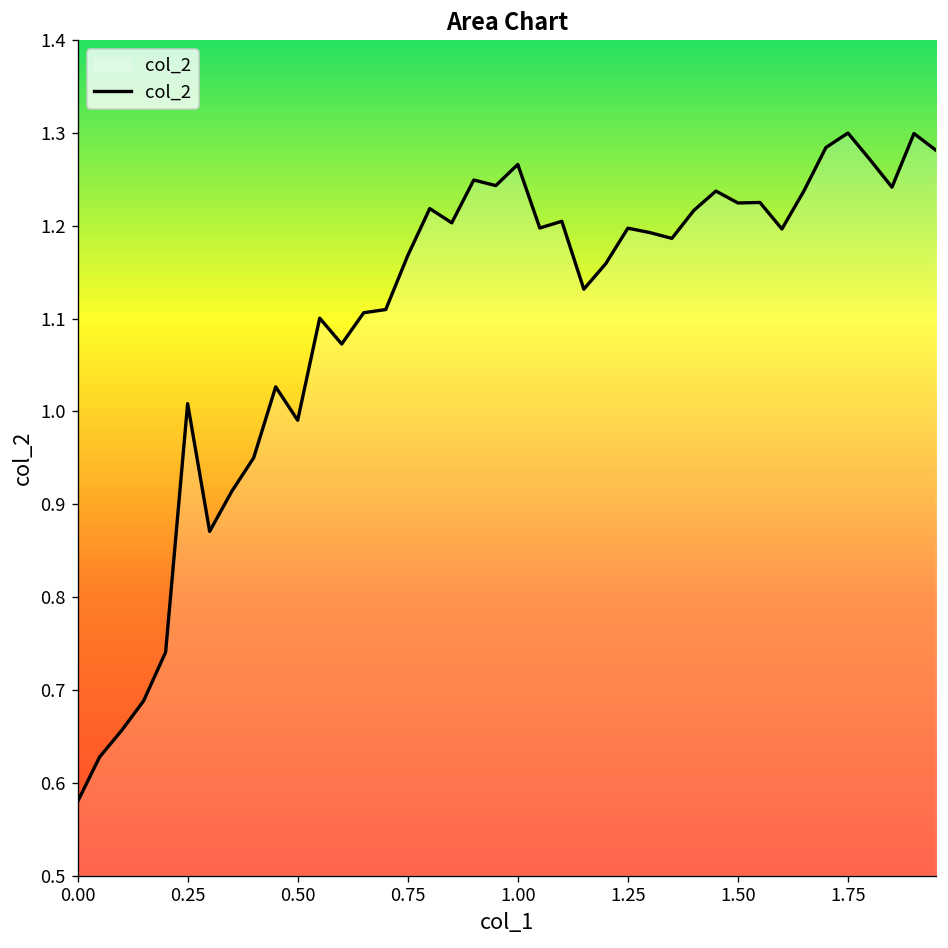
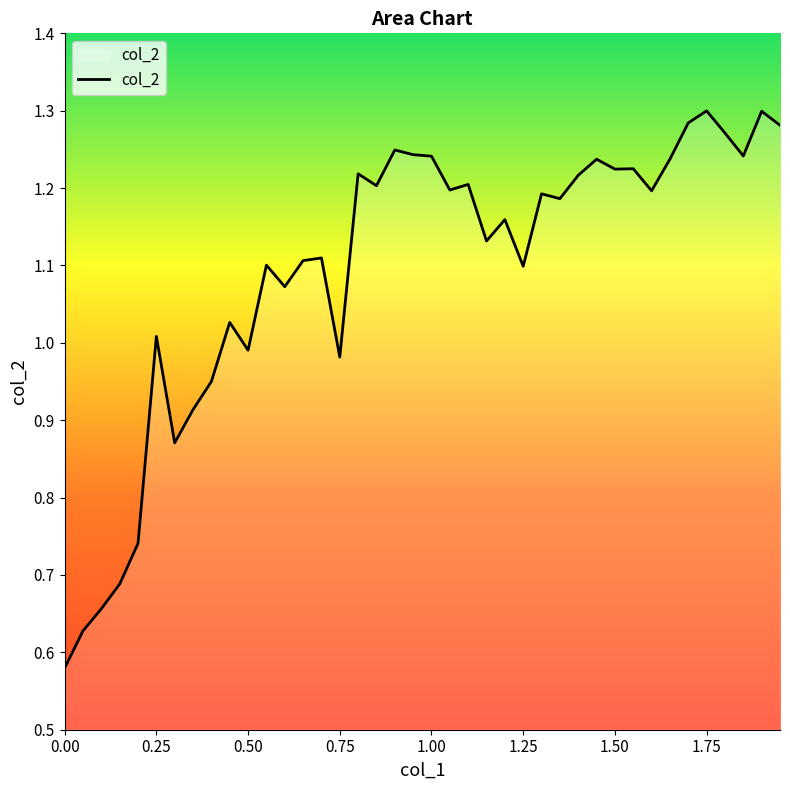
0.75: 1.17 -> 0.98
1.00: 1.27 -> 1.24
1.25: 1.20 -> 1.10
